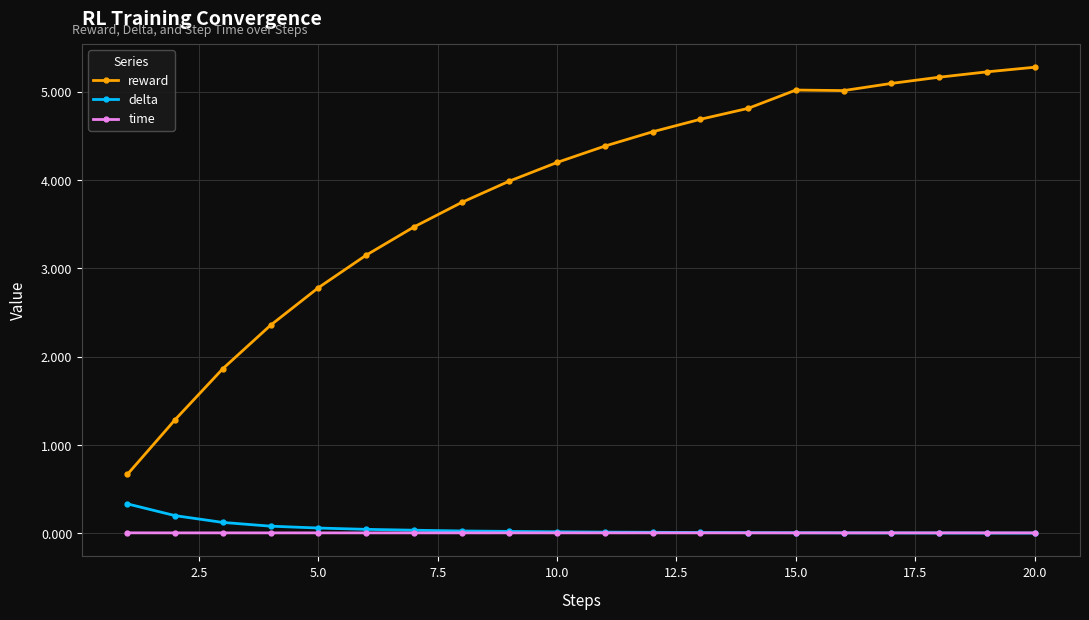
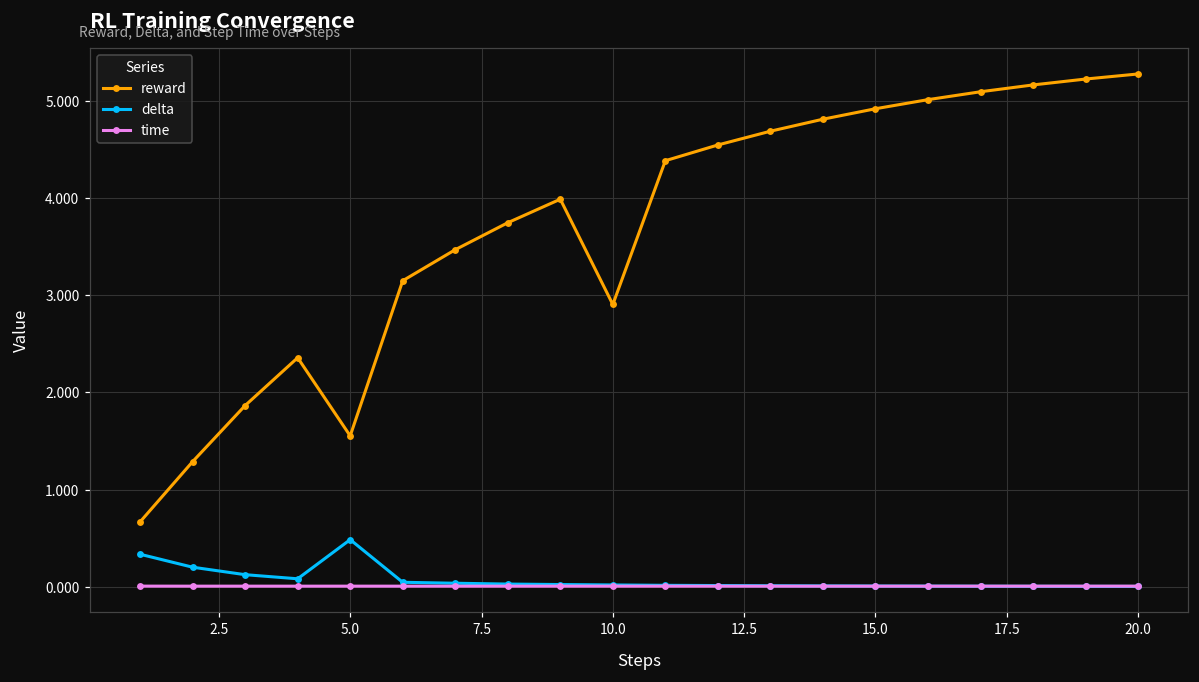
reward, 5.0: 2.8 -> 1.6
delta, 5.0: 0.1 -> 0.5
reward, 10.0: 4.2 -> 2.9
reward, 15.0: 5.0 -> 4.9
